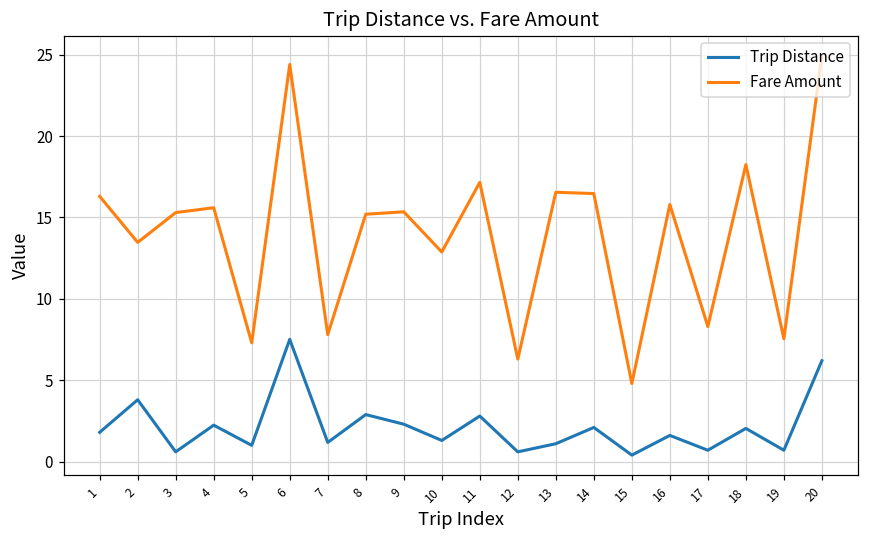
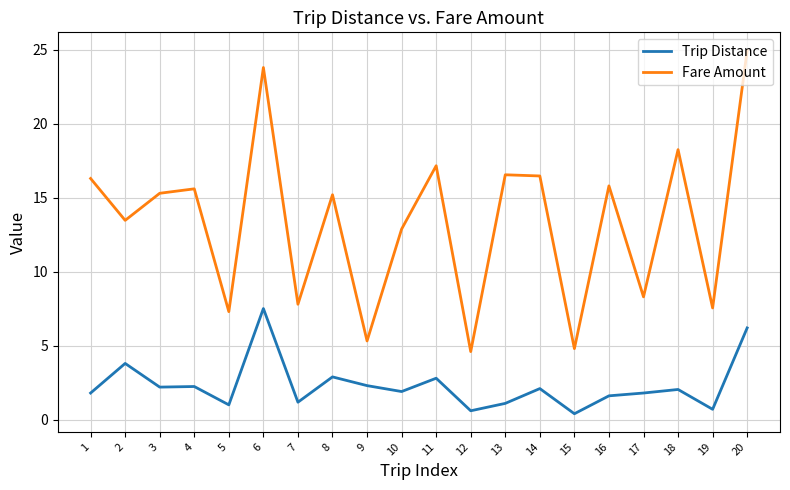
Trip Distance, 3: 0.6 -> 2.2
Fare Amount, 6: 24.4 -> 23.8
Fare Amount, 9: 15.4 -> 5.3
Trip Distance, 10: 1.3 -> 1.9
Fare Amount, 12: 6.3 -> 4.6
Trip Distance, 17: 0.7 -> 1.8
